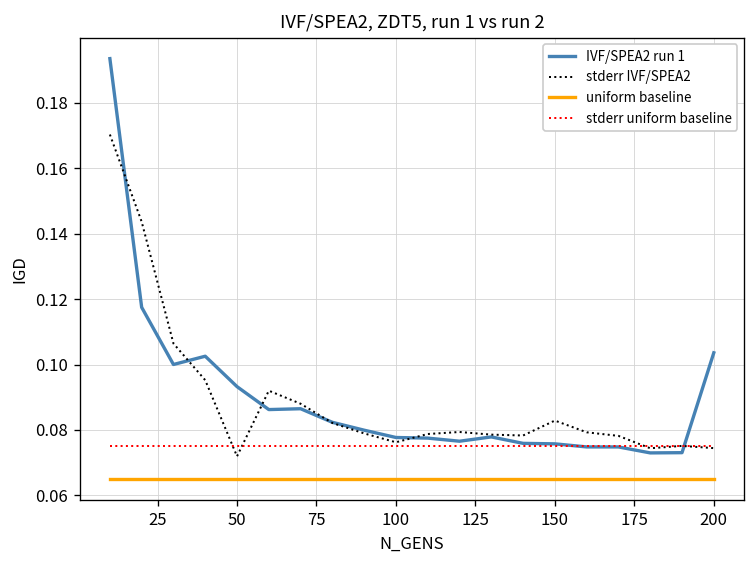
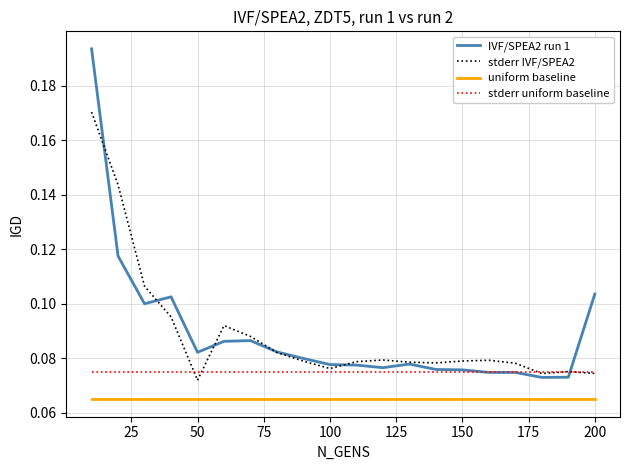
IVF/SPEA2 run 1, 50: 0.093 -> 0.082
stderr IVF/SPEA2, 150: 0.083 -> 0.079
